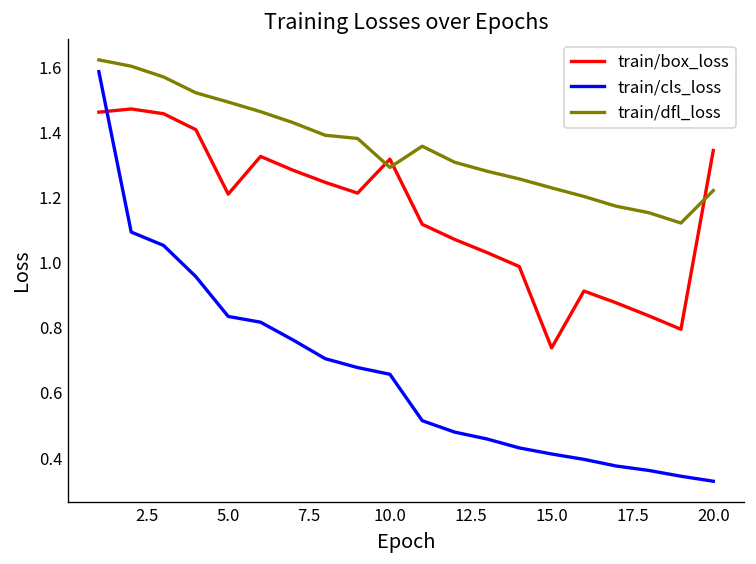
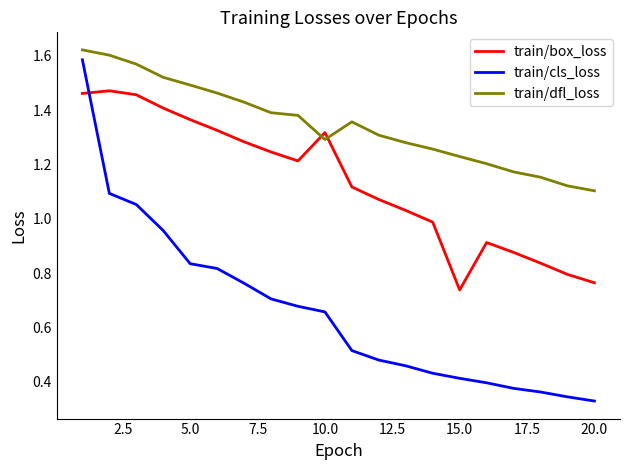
train/box_loss, 5.0: 1.21 -> 1.37
train/box_loss, 20.0: 1.34 -> 0.76
train/dfl_loss, 20.0: 1.22 -> 1.10
